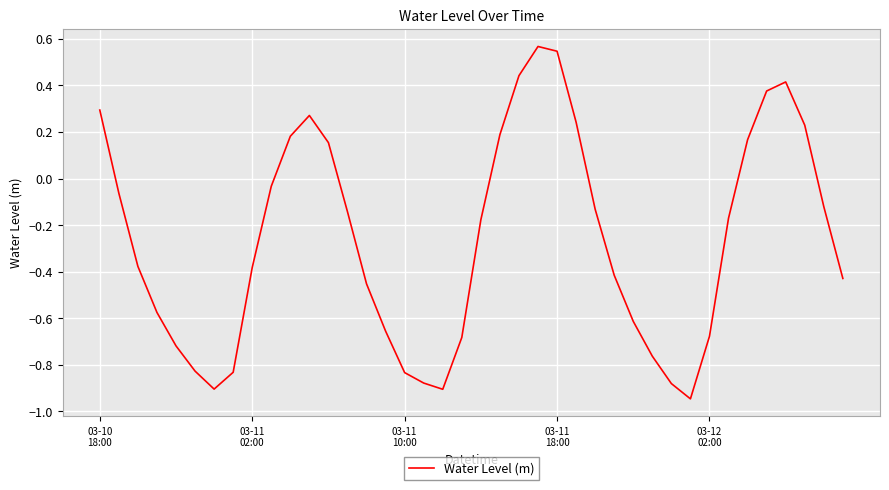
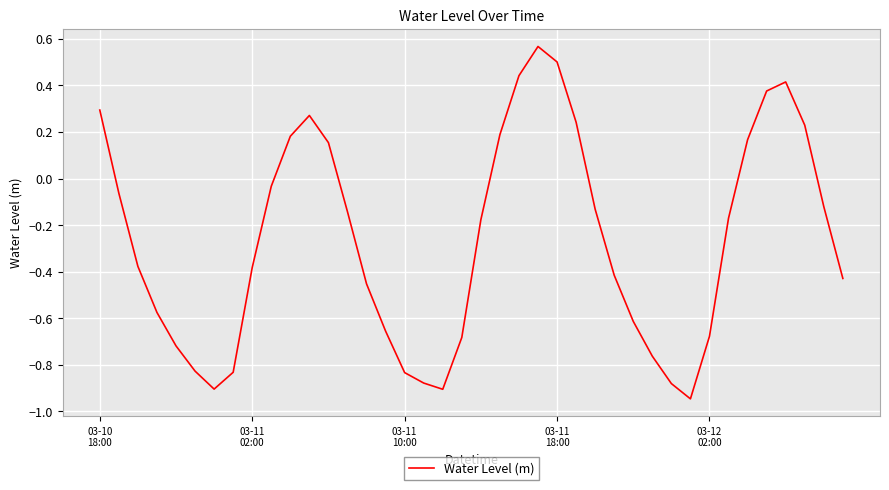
03-11 18:00: 0.55 -> 0.50
